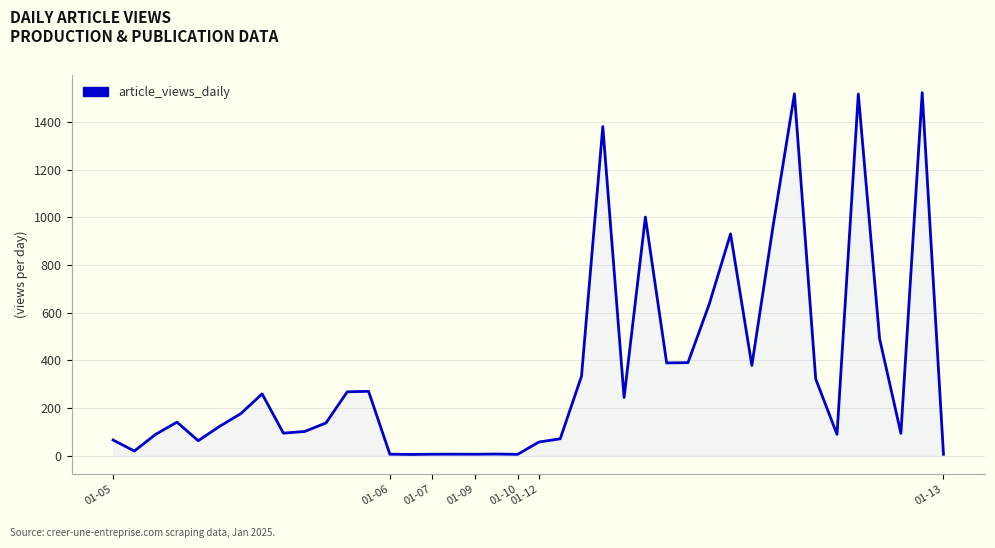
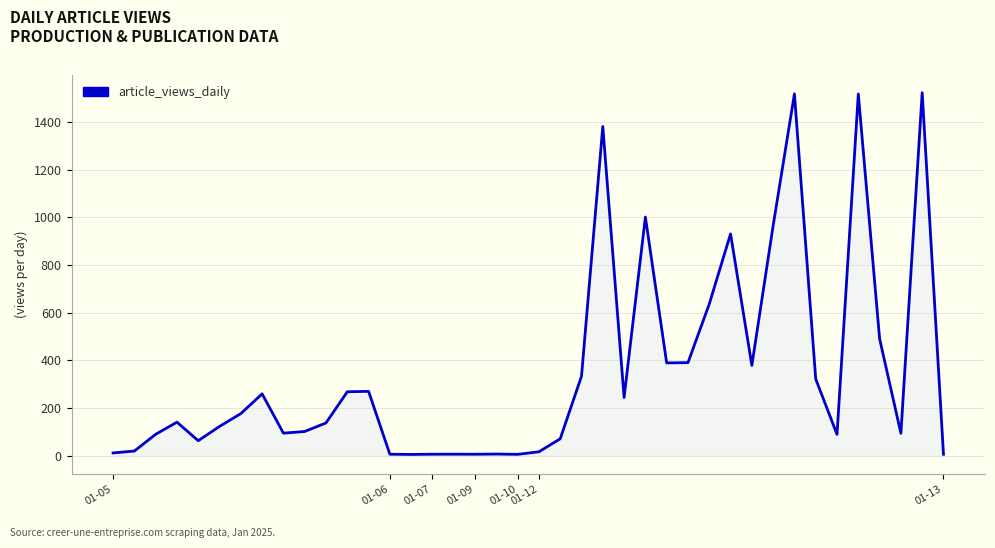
01-05: 70 -> 10
01-12: 60 -> 20
